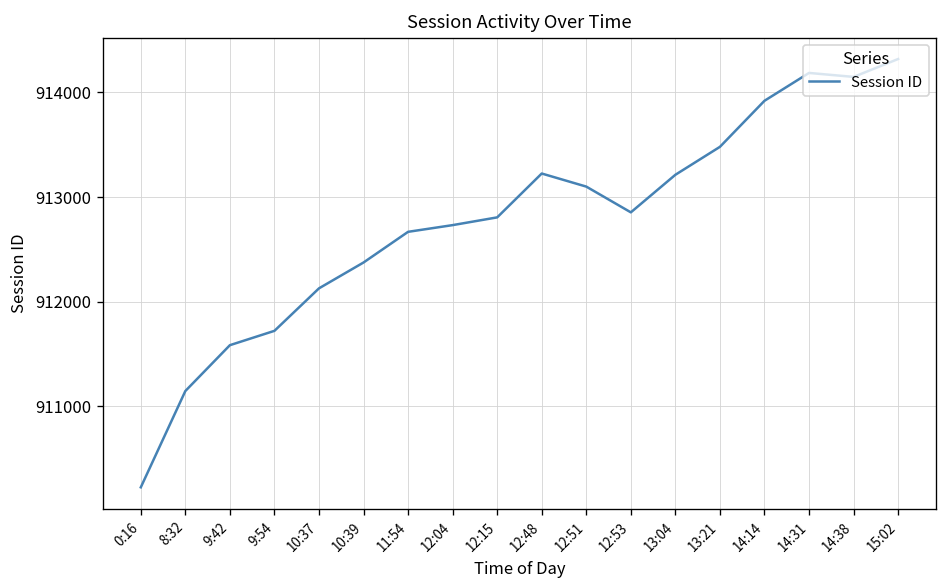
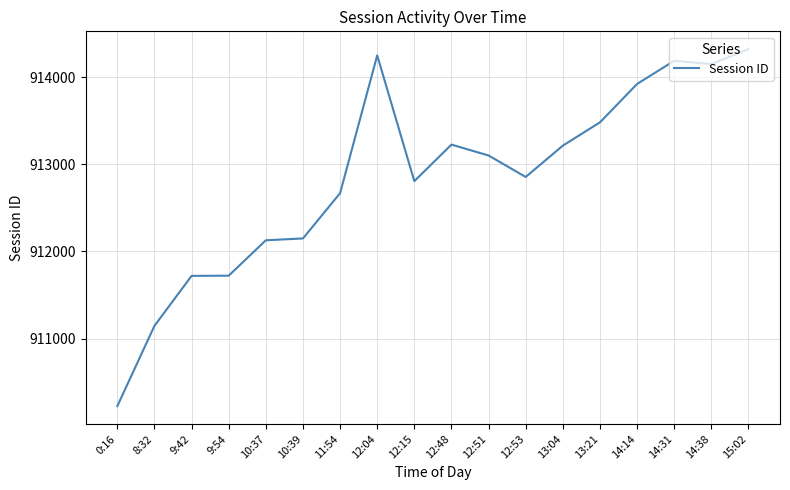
9:42: 911600 -> 911700
10:39: 912400 -> 912100
12:04: 912700 -> 914200
